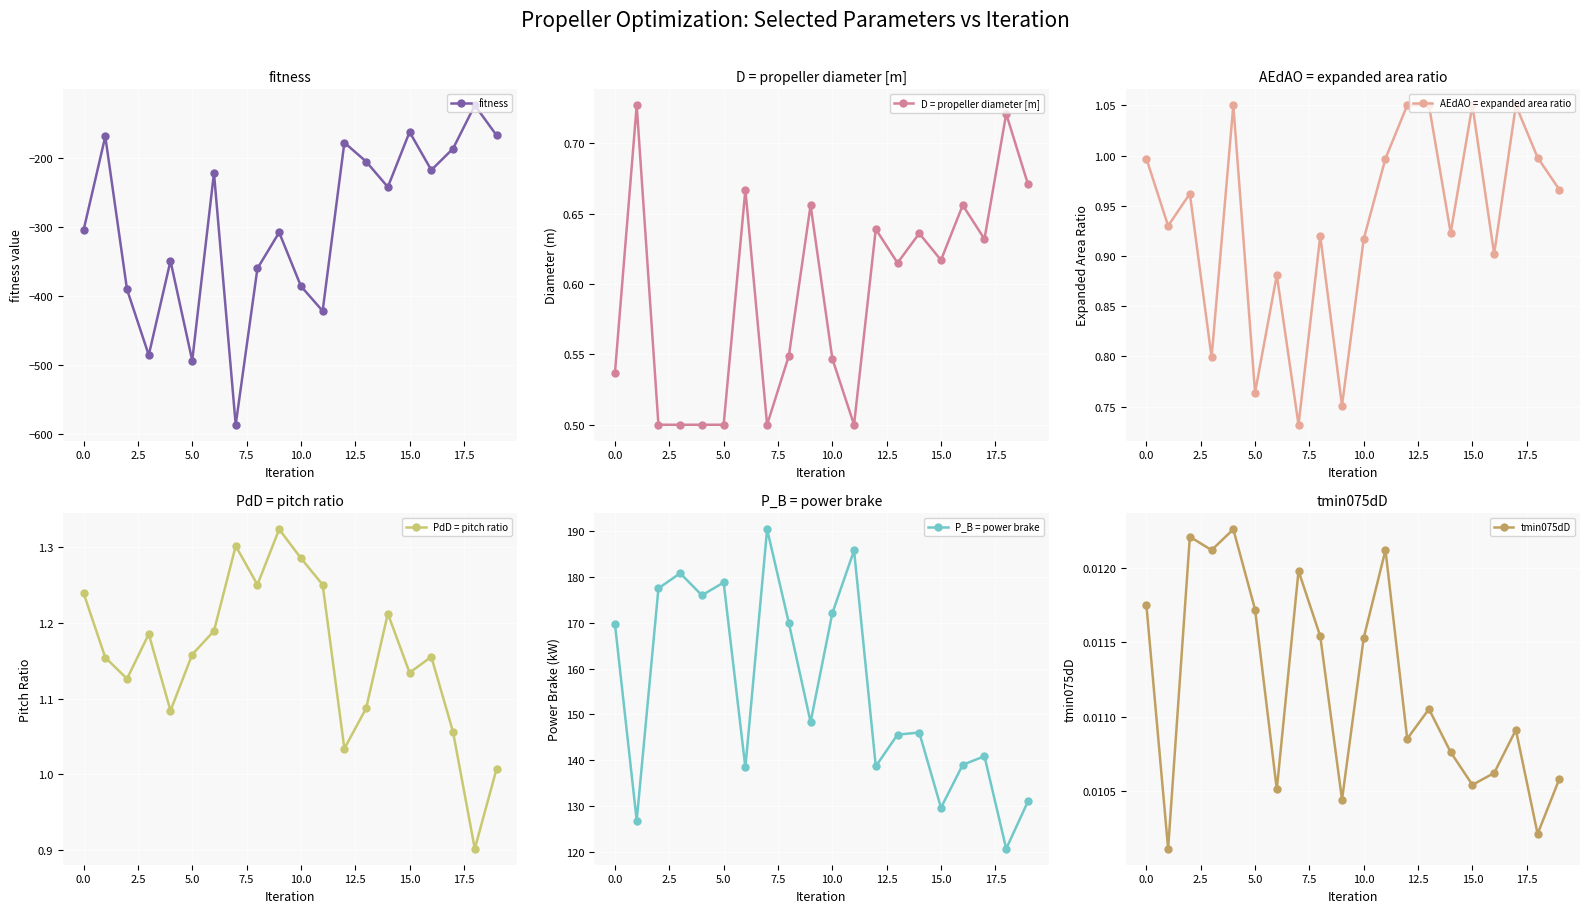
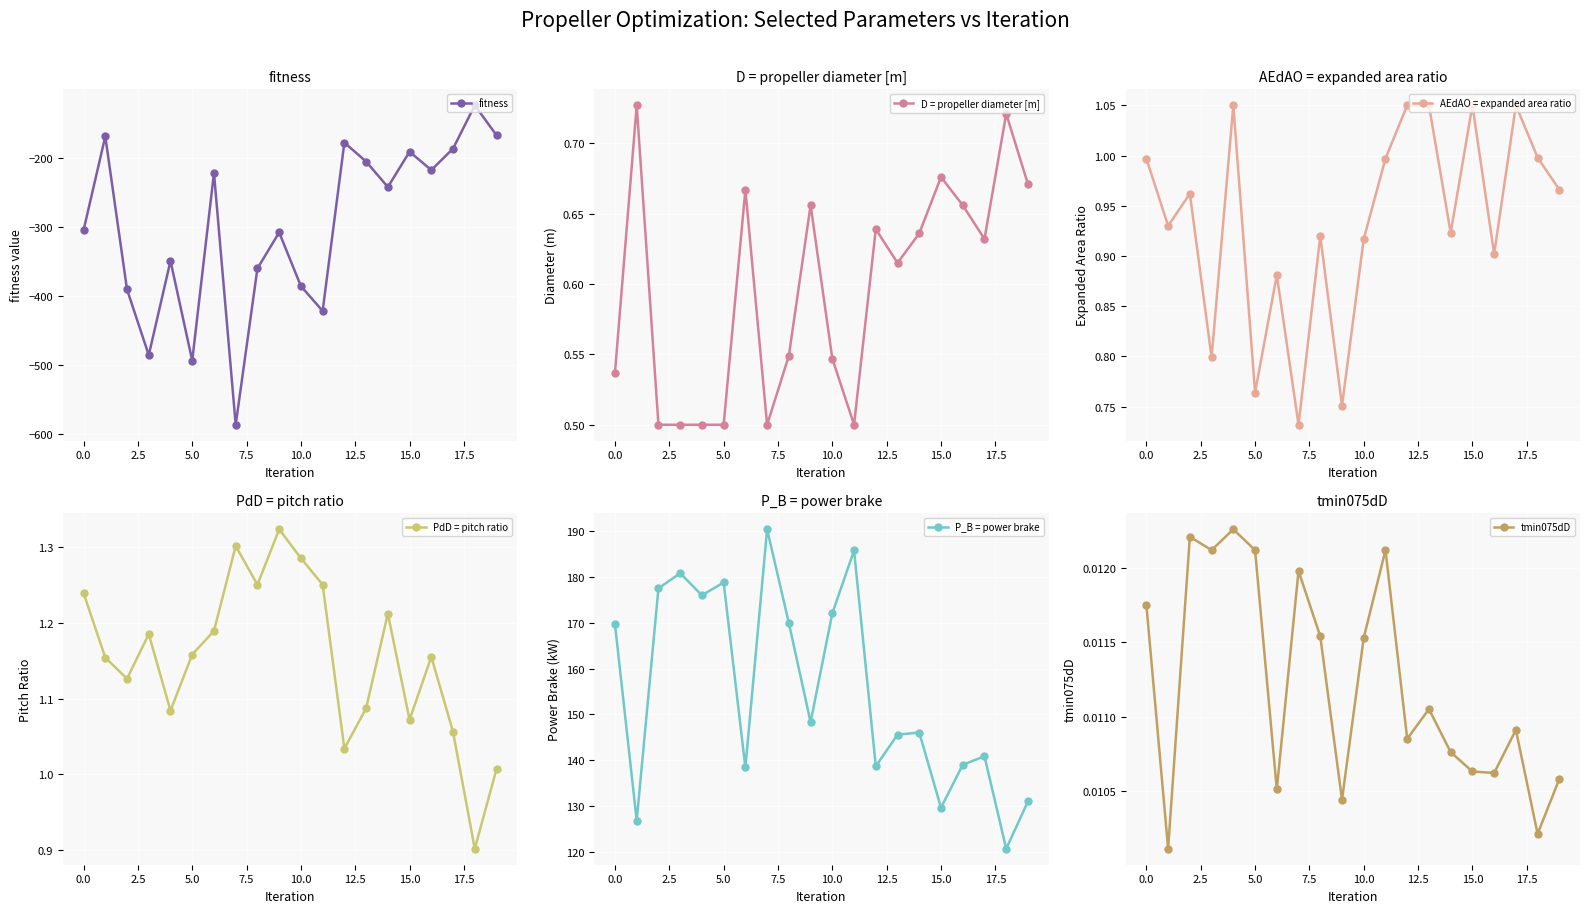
fitness, 15.0: -160 -> -190
D = propeller diameter [m], 15.0: 0.617 -> 0.676
PdD = pitch ratio, 15.0: 1.13 -> 1.07
tmin075dD, 5.0: 0.01172 -> 0.01212
tmin075dD, 15.0: 0.01054 -> 0.01063
